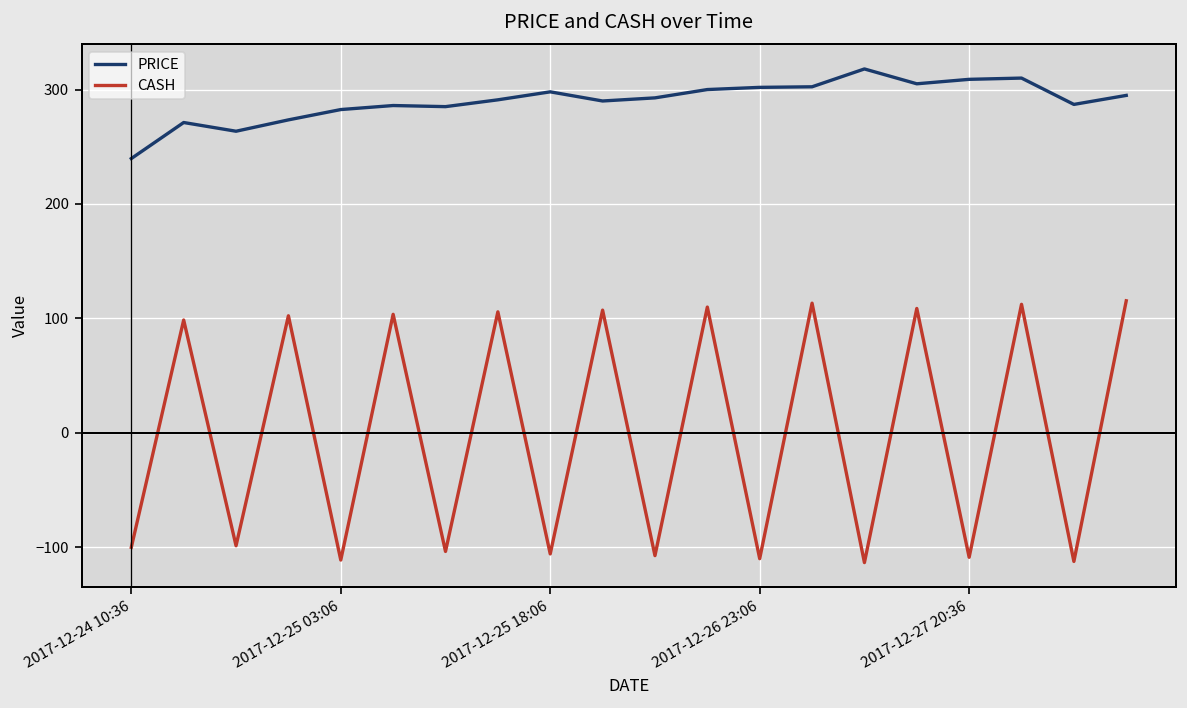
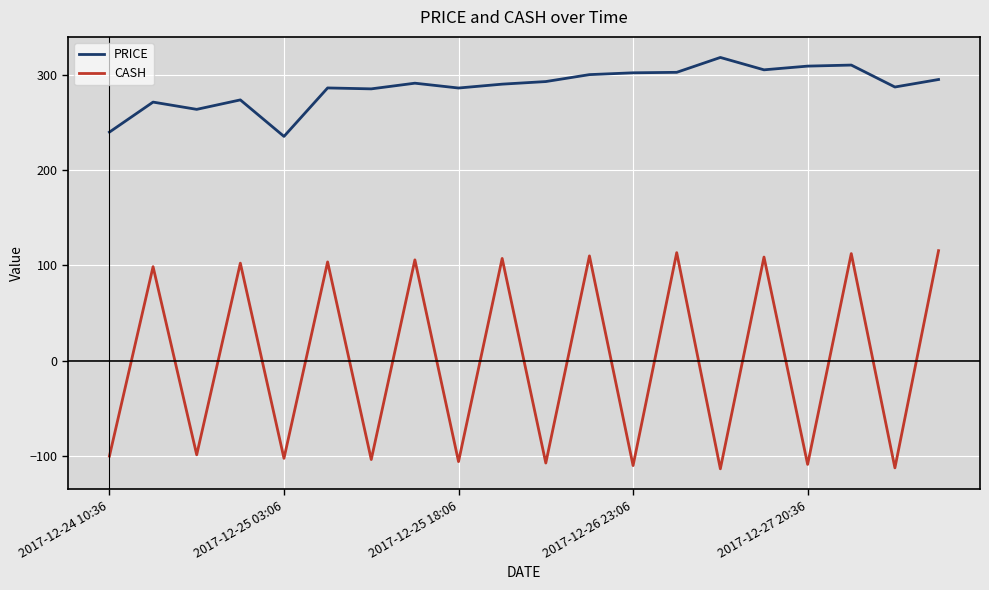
PRICE, 2017-12-25 03:06: 280 -> 240
CASH, 2017-12-25 03:06: -110 -> -100
PRICE, 2017-12-25 18:06: 300 -> 290
